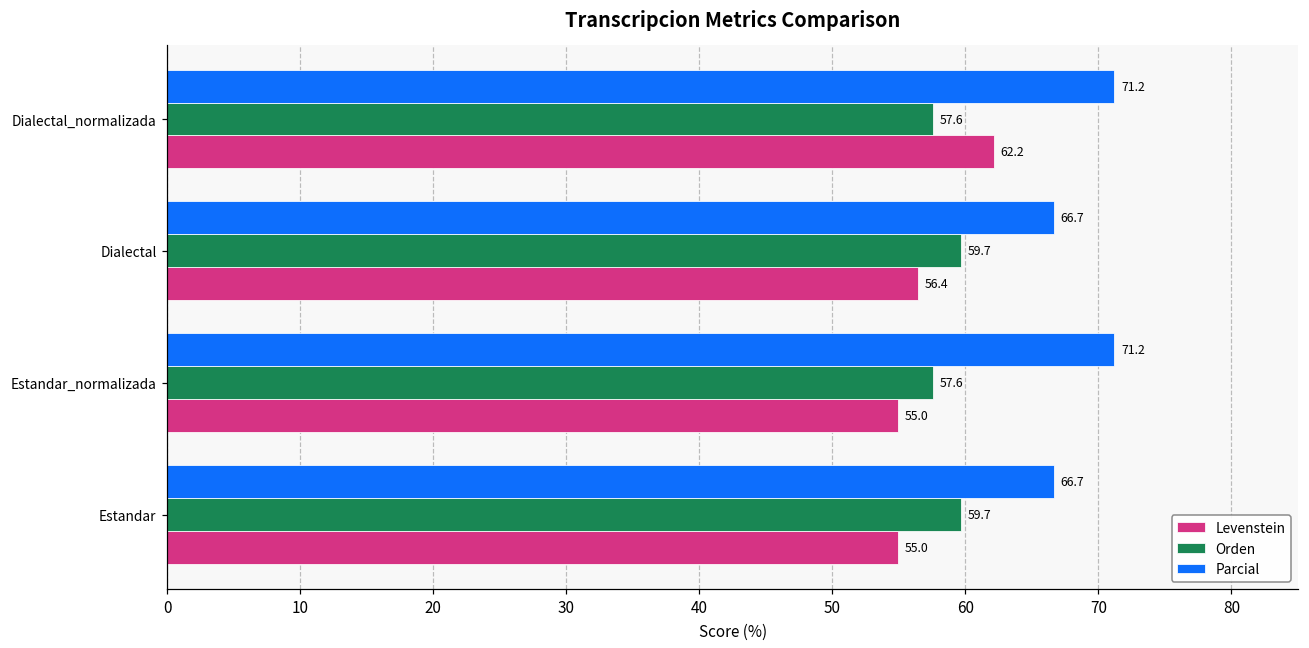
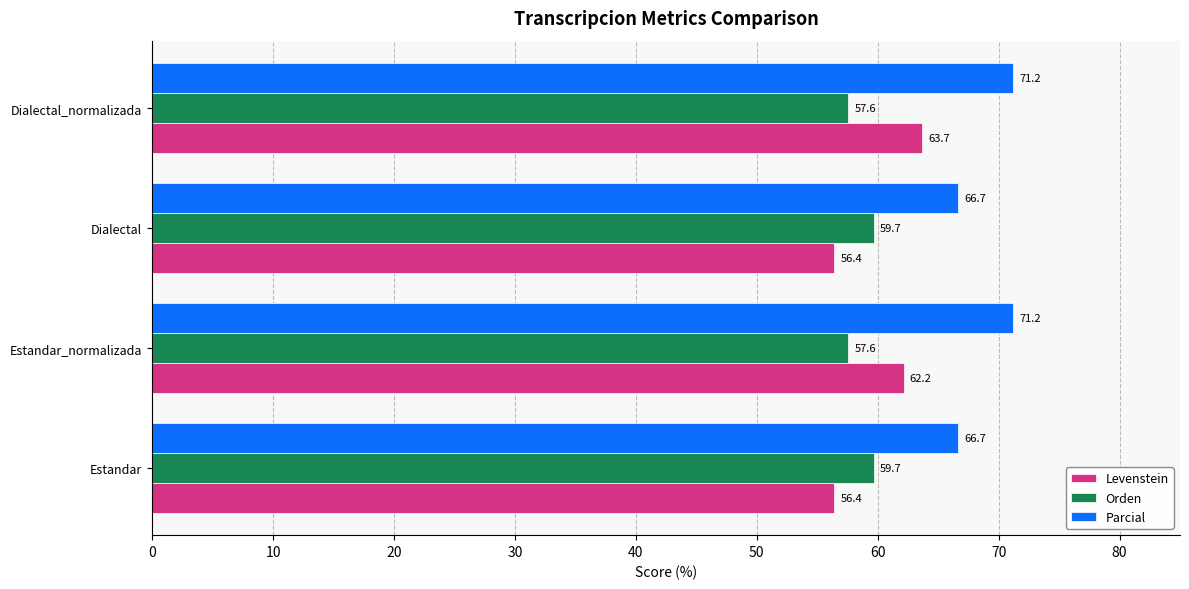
Levenstein, Dialectal_normalizada: 62.2 -> 63.7
Levenstein, Estandar_normalizada: 55.0 -> 62.2
Levenstein, Estandar: 55.0 -> 56.4
